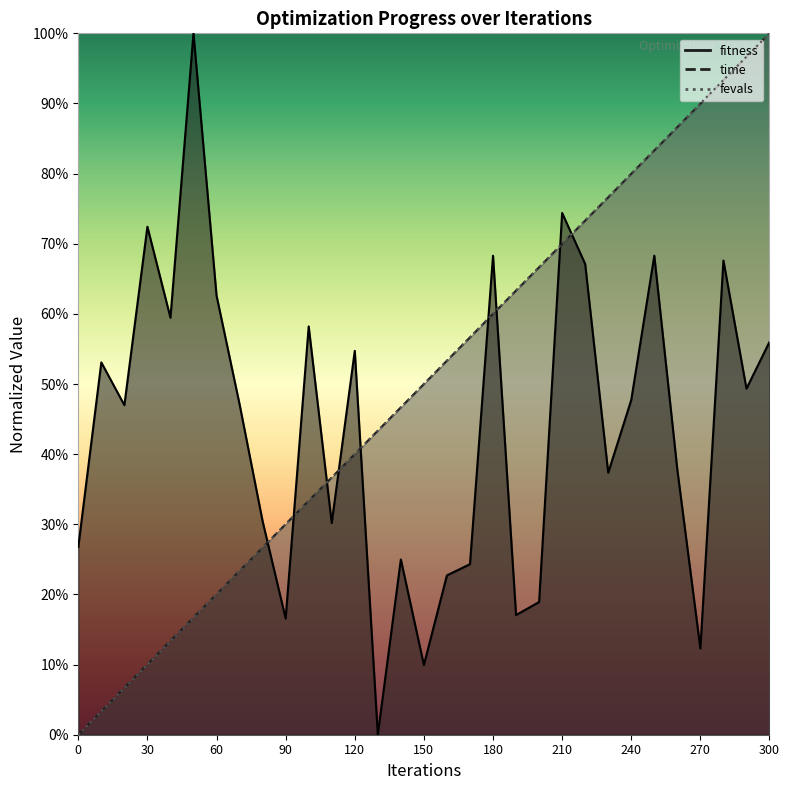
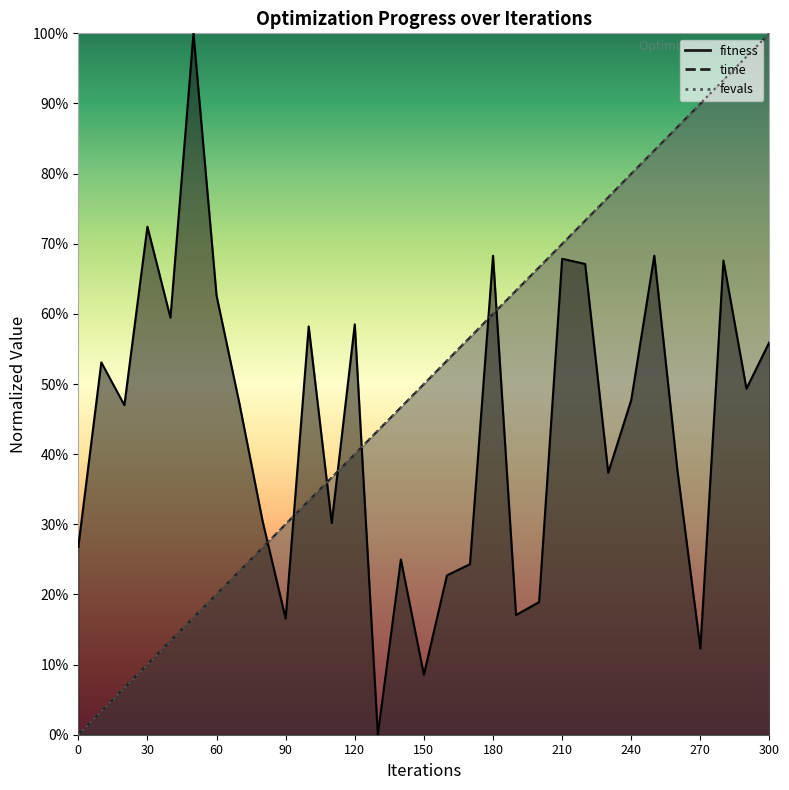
fitness, 120: 55% -> 59%
fitness, 150: 10% -> 9%
fitness, 210: 74% -> 68%
